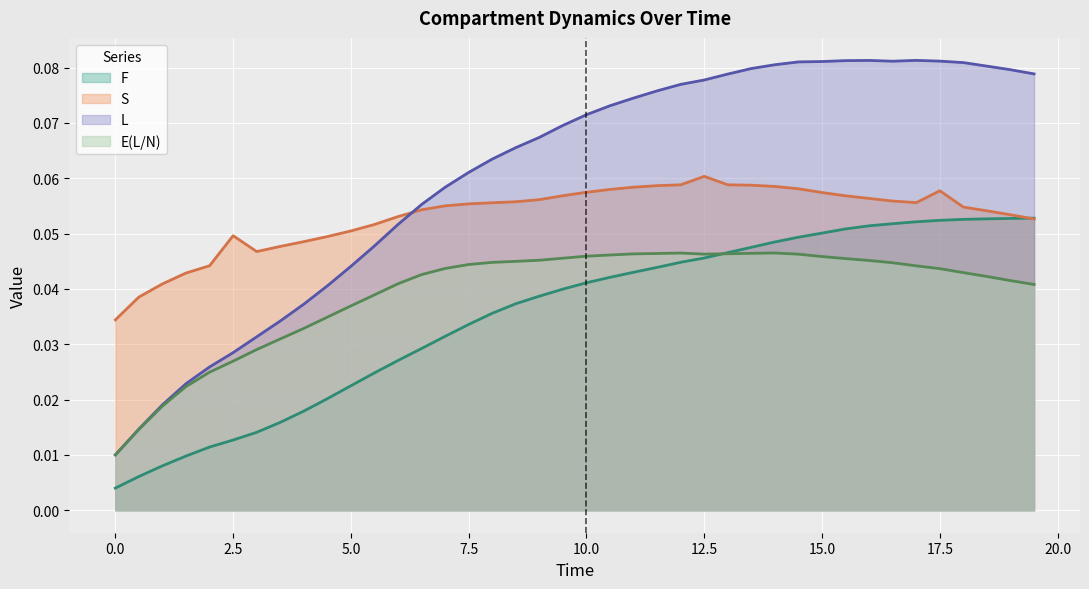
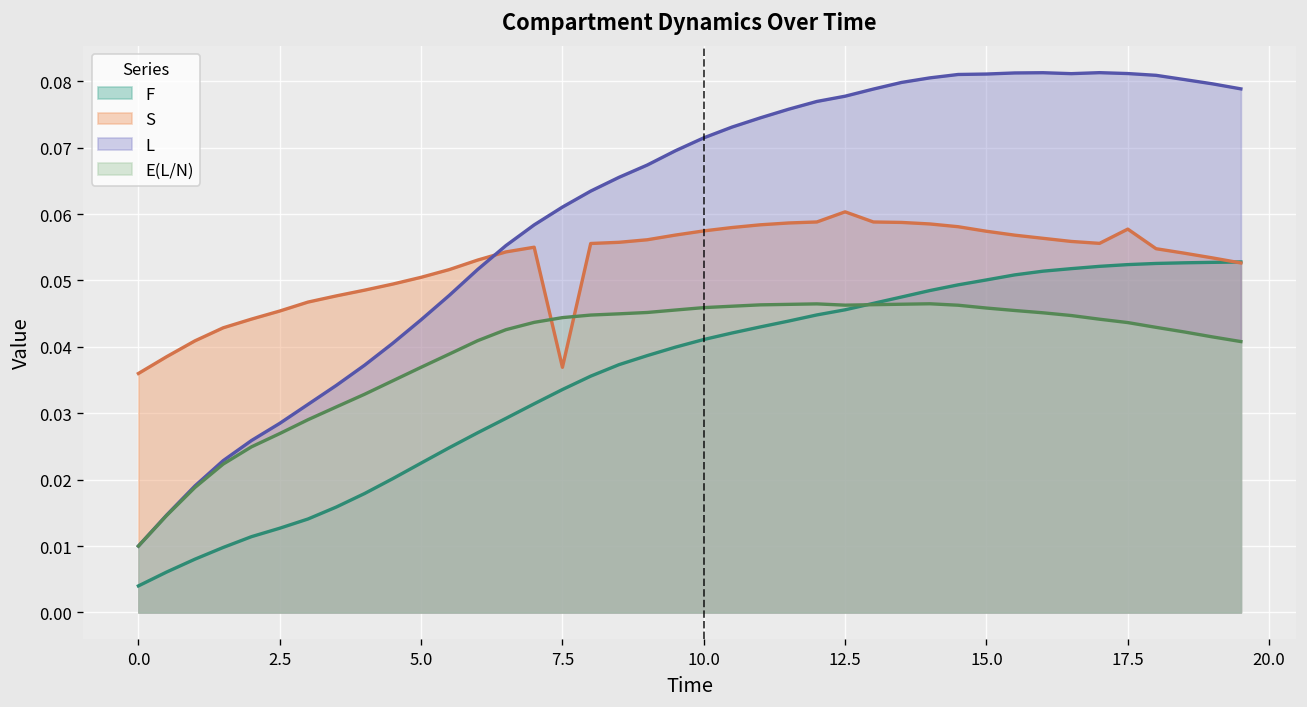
S, 0.0: 0.034 -> 0.036
S, 2.5: 0.050 -> 0.045
S, 7.5: 0.055 -> 0.037
